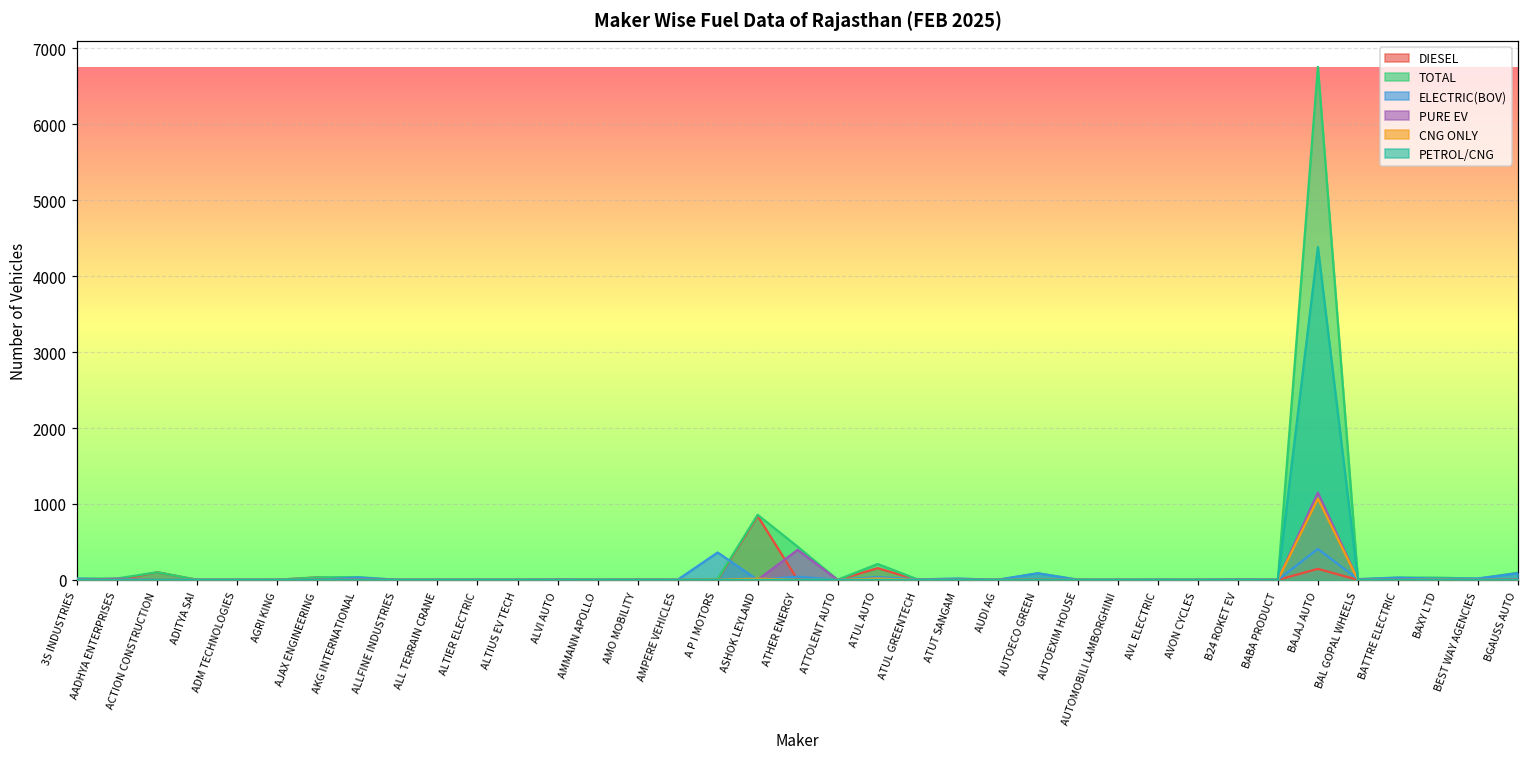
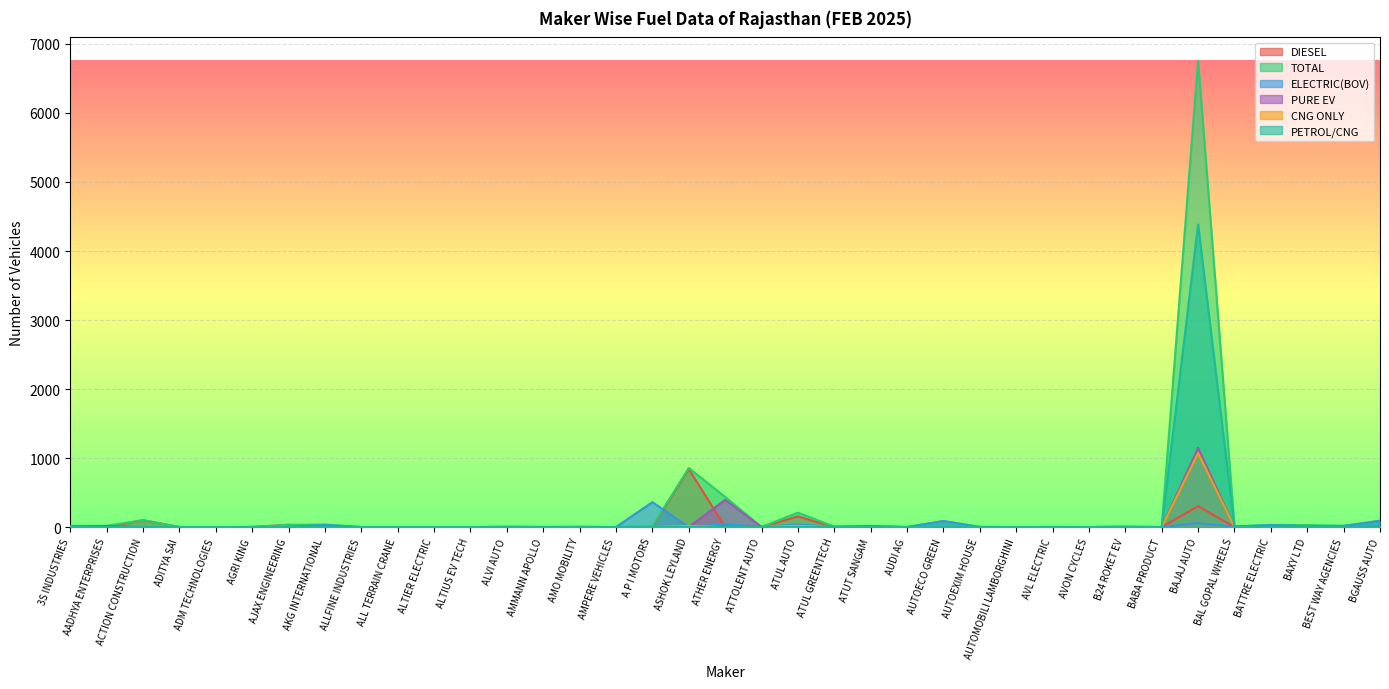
DIESEL, BAJAJ AUTO: 100 -> 300
ELECTRIC(BOV), BAJAJ AUTO: 400 -> 100
